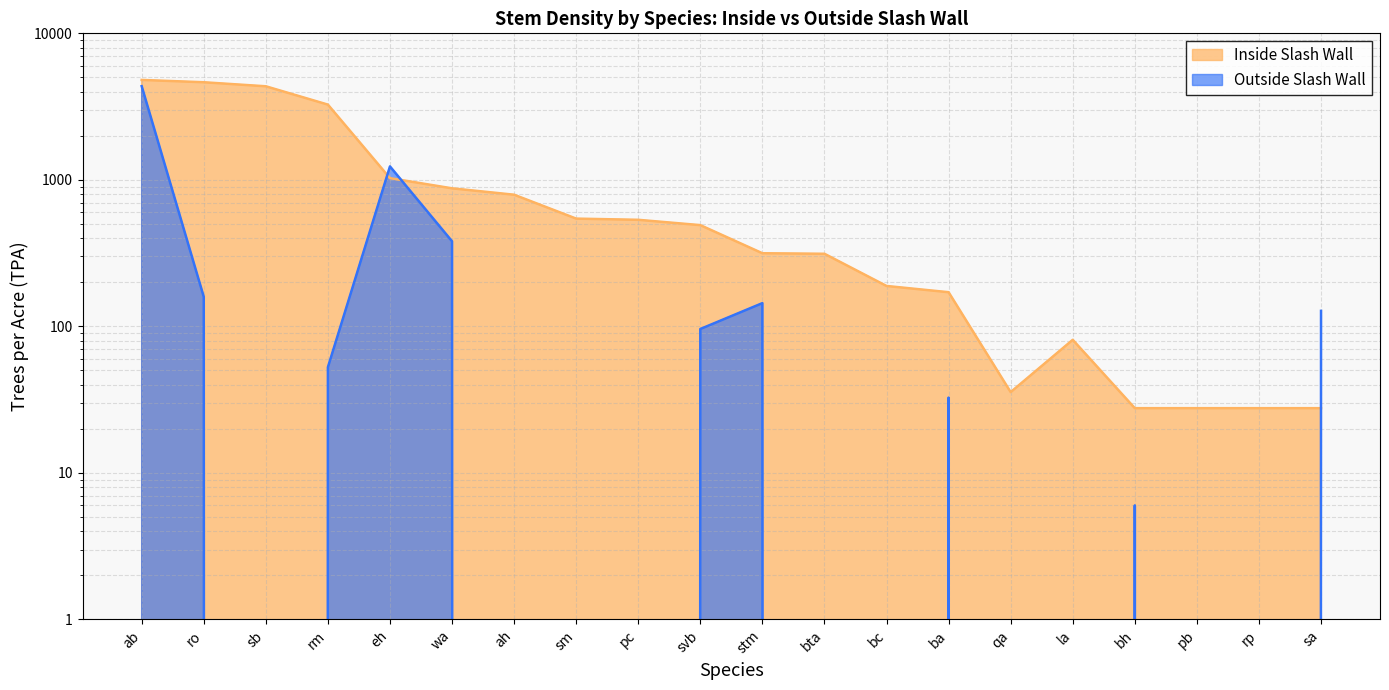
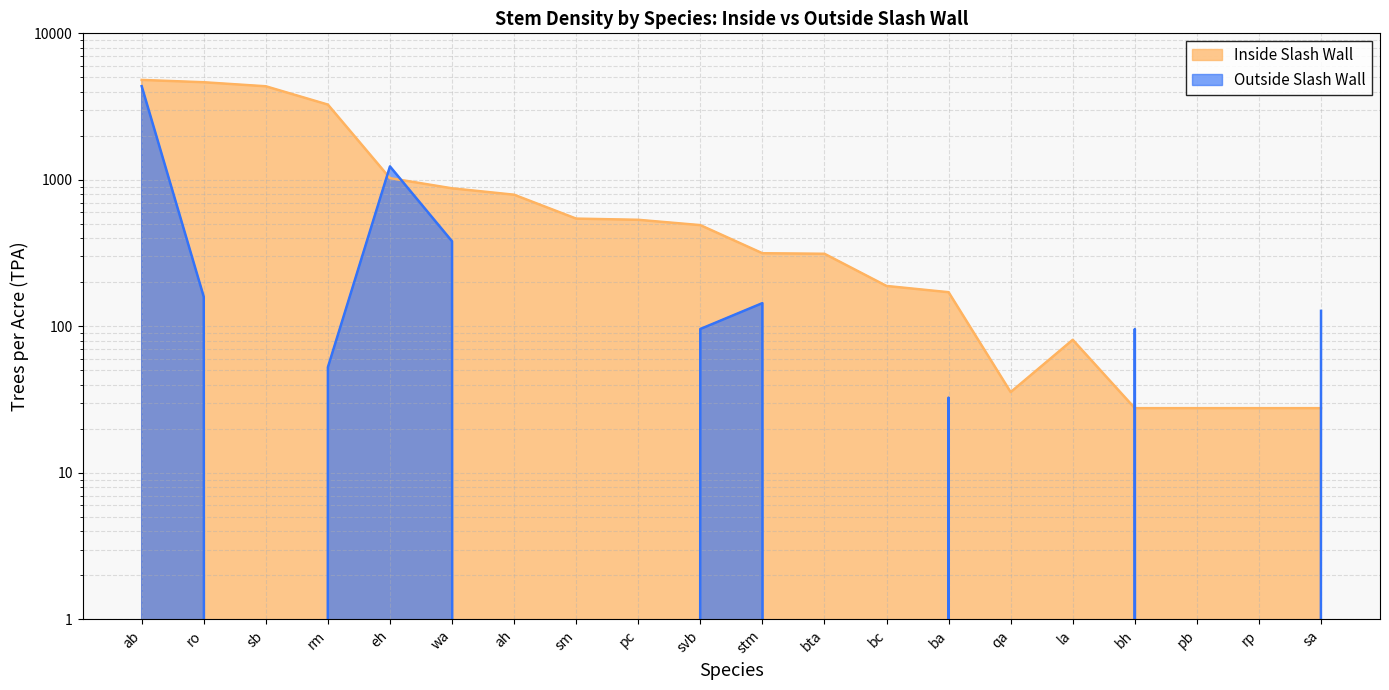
Outside Slash Wall, bh: 6.0 -> 100
